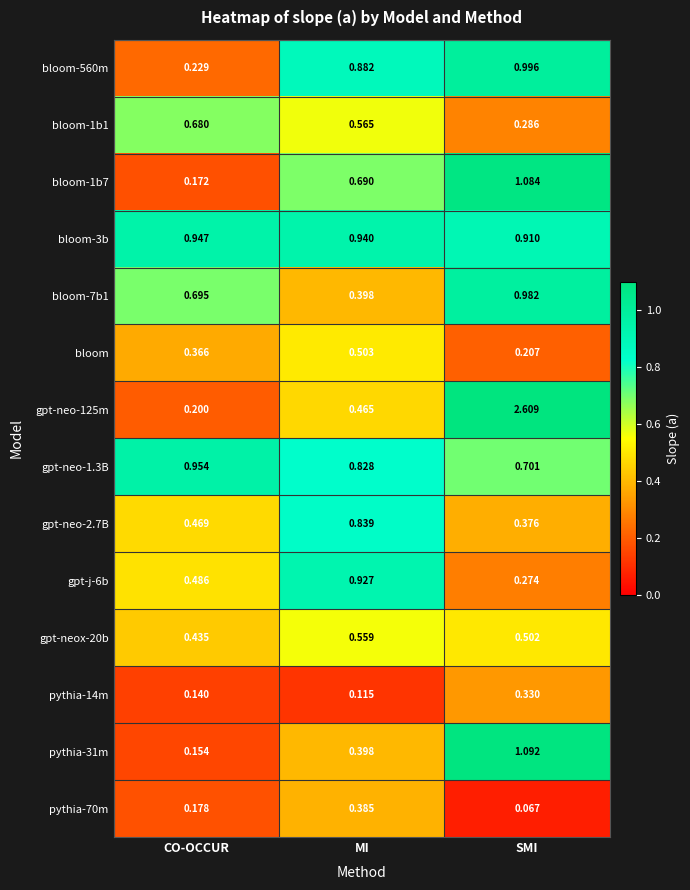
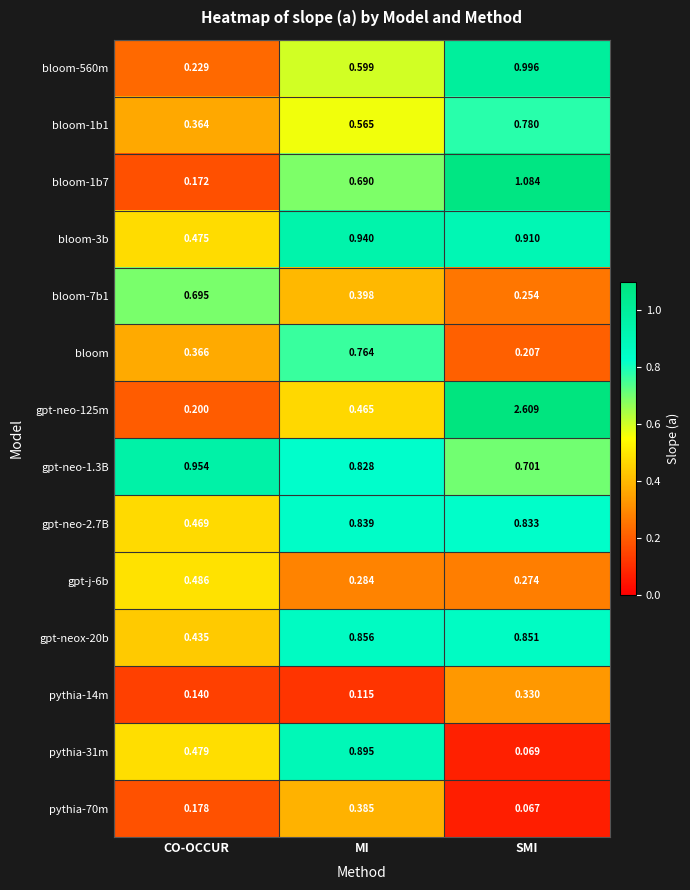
bloom-560m, MI: 0.882 -> 0.599
bloom-1b1, CO-OCCUR: 0.680 -> 0.364
bloom-1b1, SMI: 0.286 -> 0.780
bloom-3b, CO-OCCUR: 0.947 -> 0.475
bloom-7b1, SMI: 0.982 -> 0.254
bloom, MI: 0.503 -> 0.764
gpt-neo-2.7B, SMI: 0.376 -> 0.833
gpt-j-6b, MI: 0.927 -> 0.284
gpt-neox-20b, MI: 0.559 -> 0.856
gpt-neox-20b, SMI: 0.502 -> 0.851
pythia-31m, CO-OCCUR: 0.154 -> 0.479
pythia-31m, MI: 0.398 -> 0.895
pythia-31m, SMI: 1.092 -> 0.069
